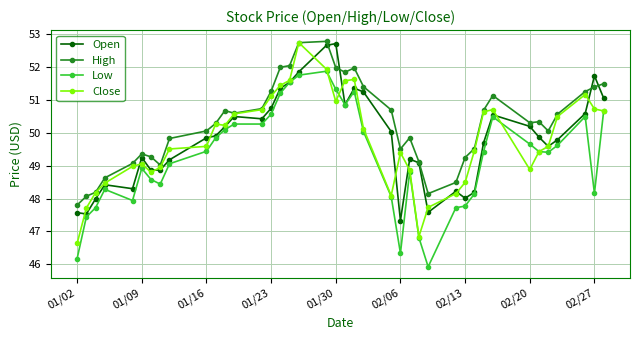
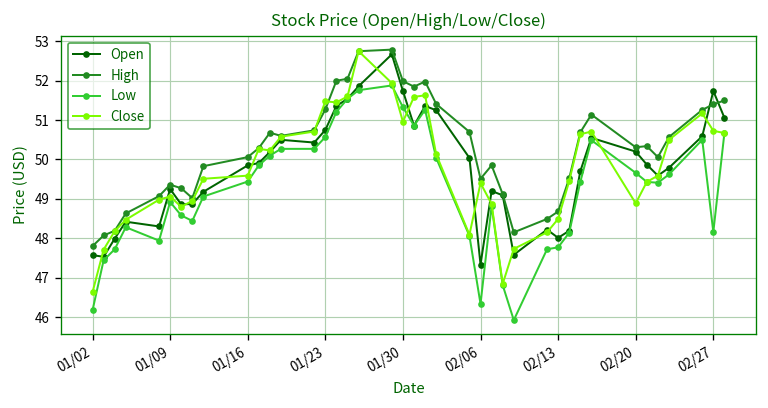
Close, 01/23: 51.1 -> 51.5
Open, 01/30: 52.7 -> 51.7
High, 02/13: 49.3 -> 48.7
